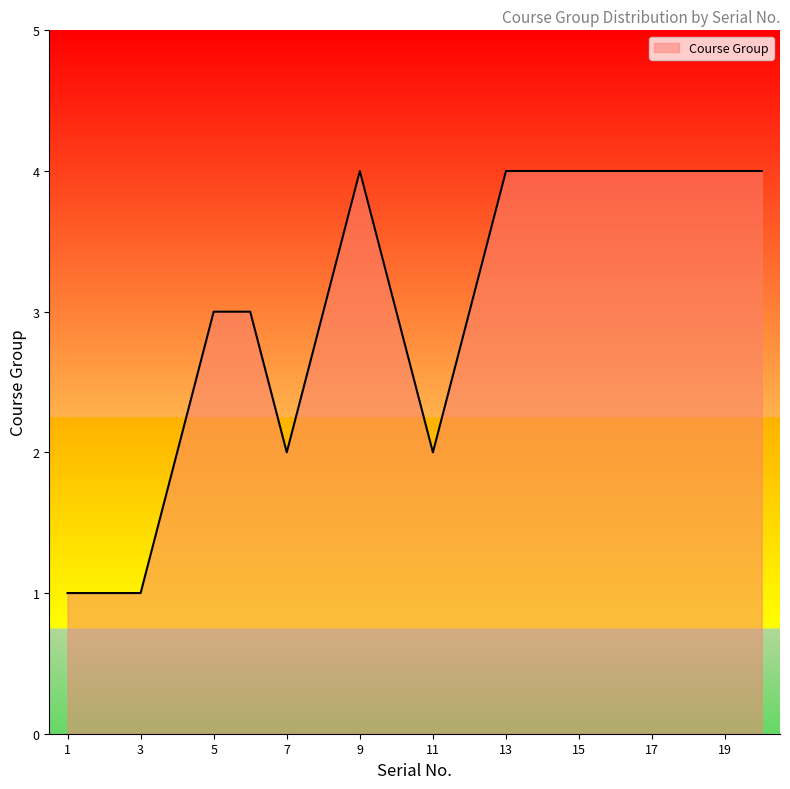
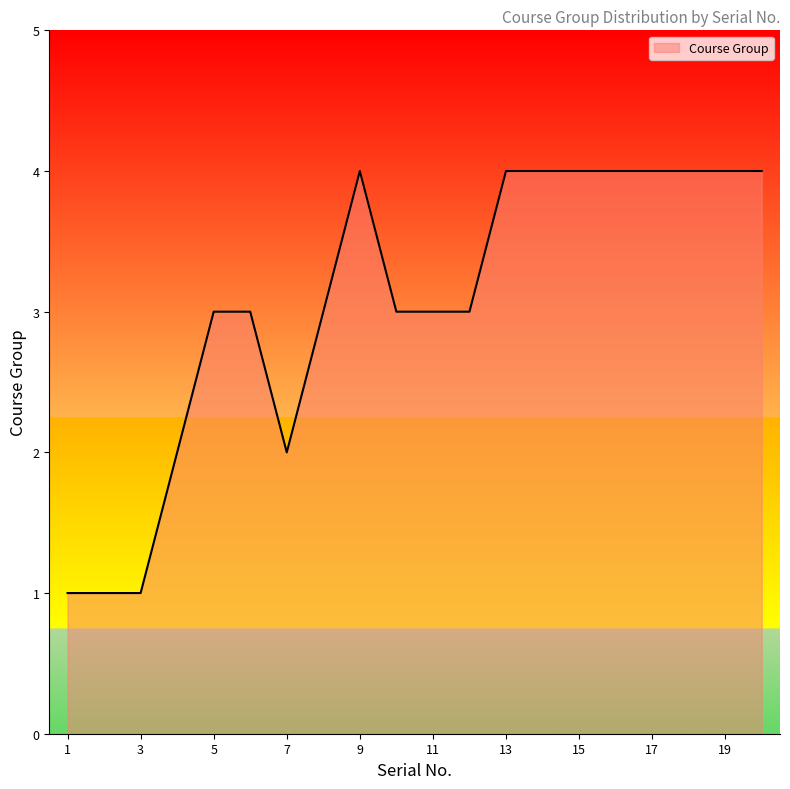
11: 2 -> 3
